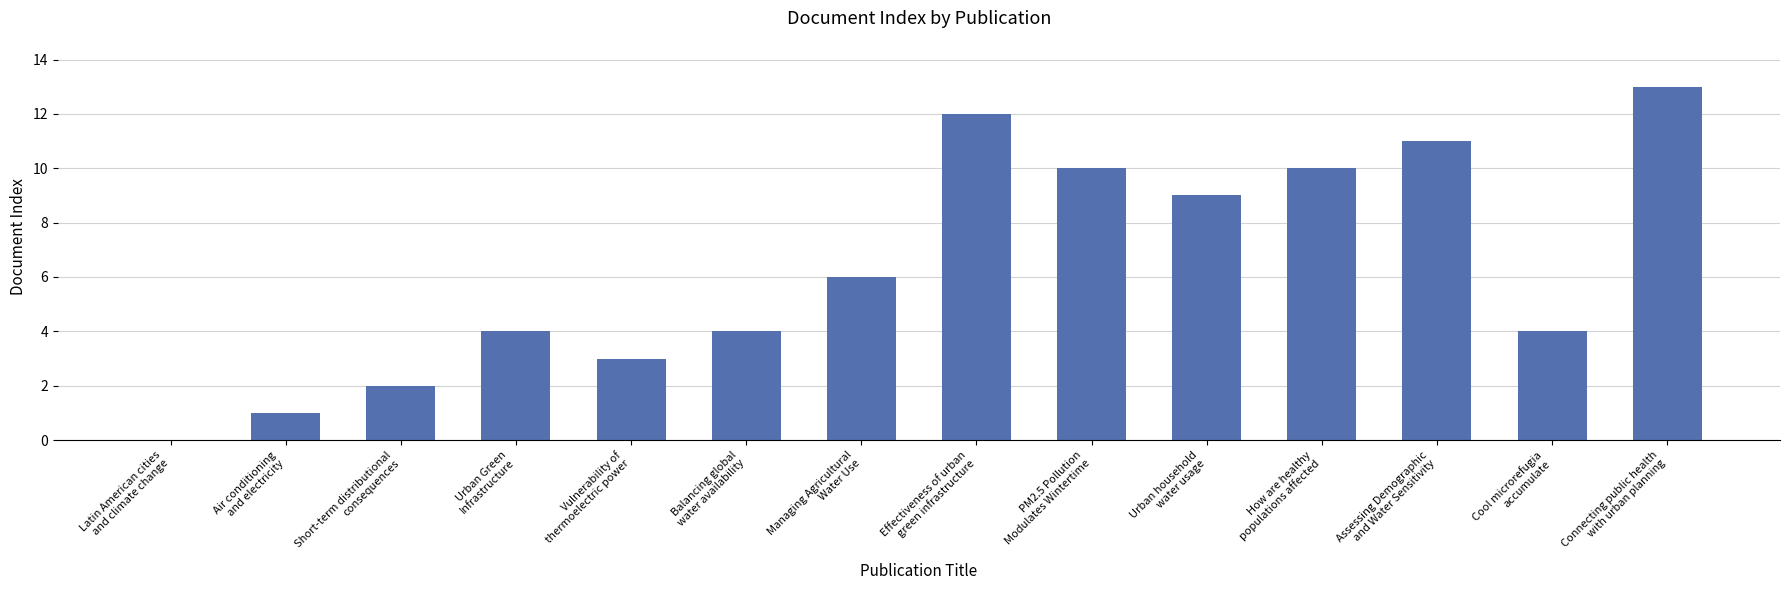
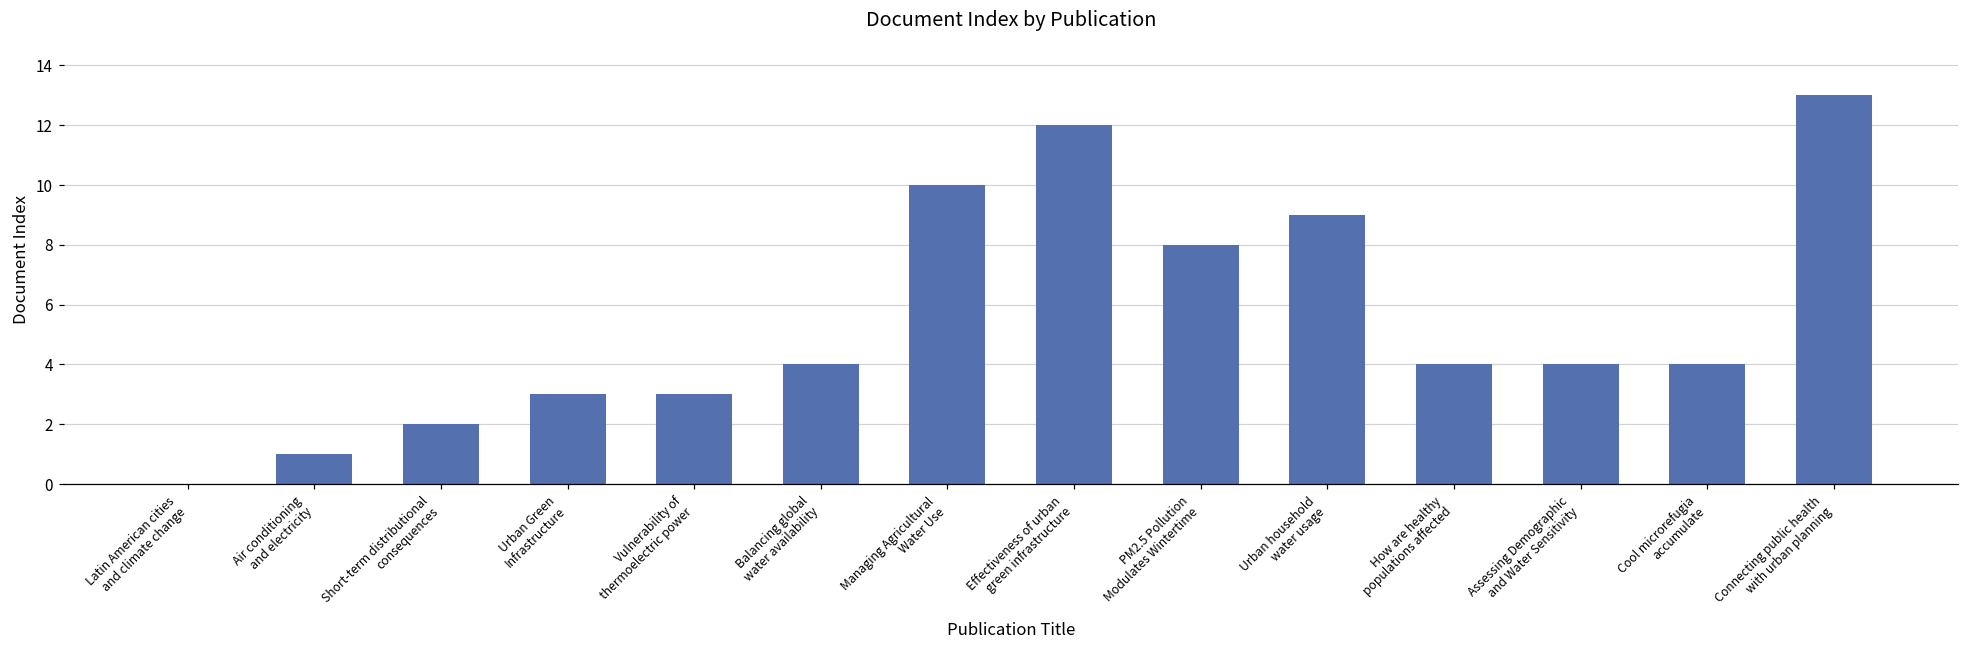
Urban Green Infrastructure: 4 -> 3
Managing Agricultural Water Use: 6 -> 10
PM2.5 Pollution Modulates Wintertime: 10 -> 8
How are healthy populations affected: 10 -> 4
Assessing Demographic and Water Sensitivity: 11 -> 4
